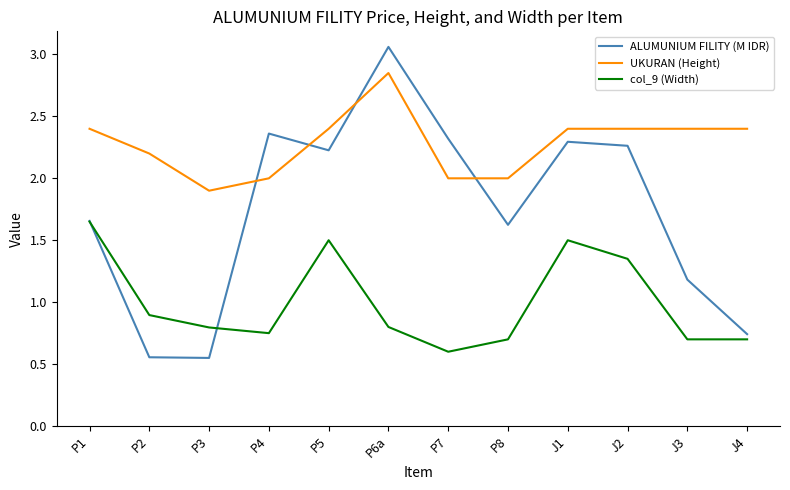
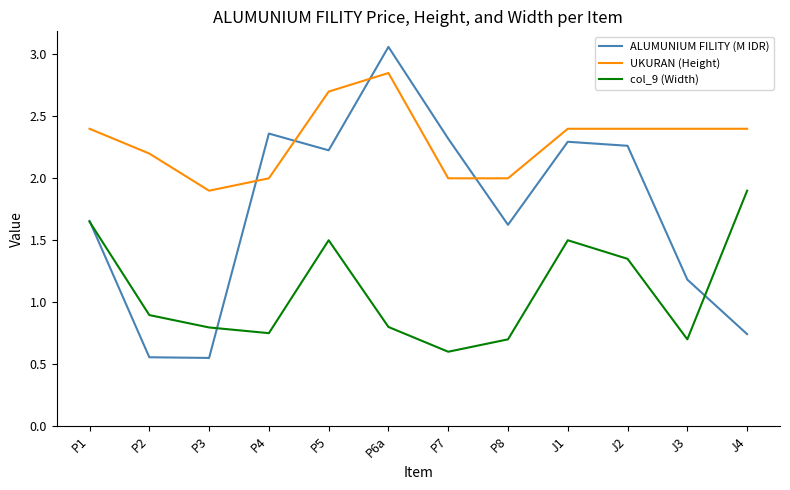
UKURAN (Height), P5: 2.4 -> 2.7
col_9 (Width), J4: 0.7 -> 1.9
